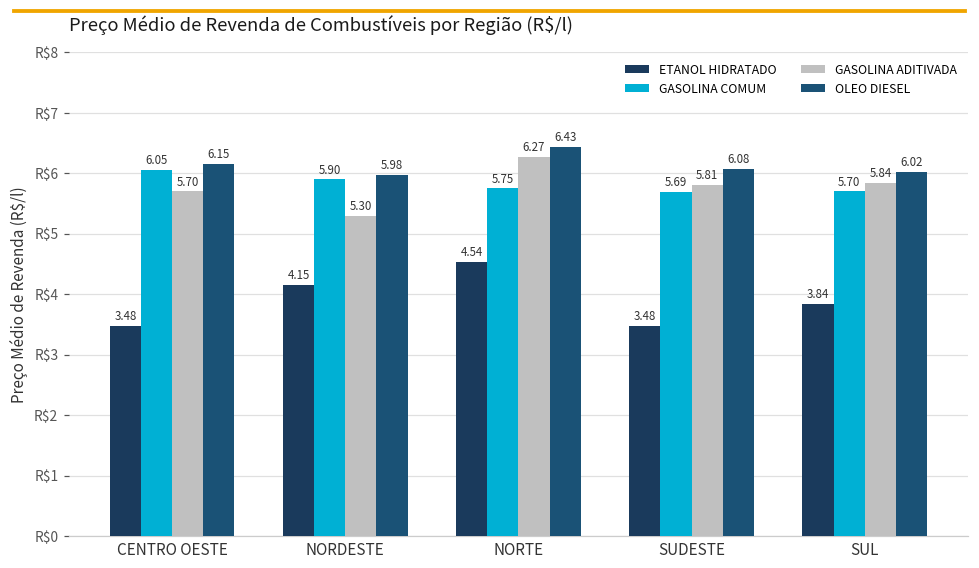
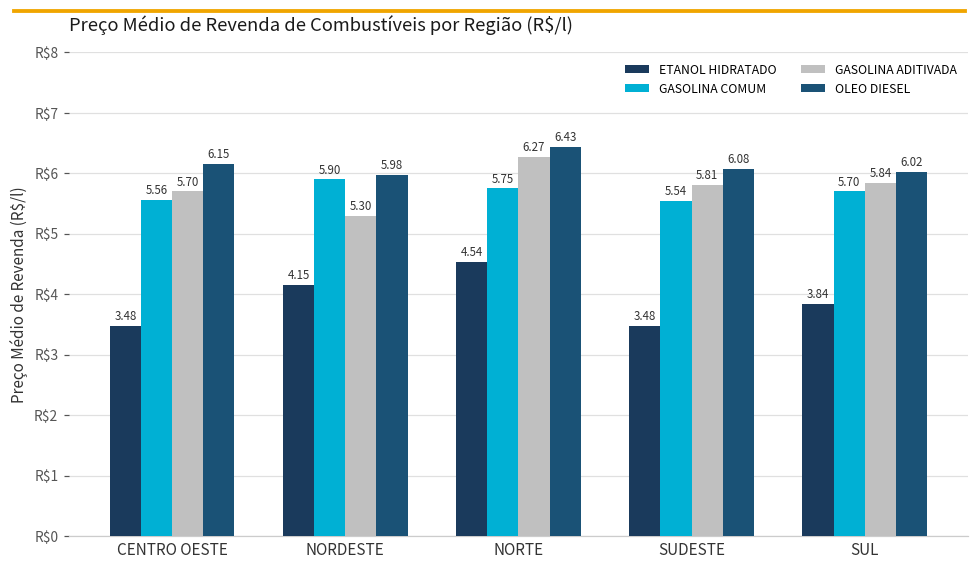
GASOLINA COMUM, CENTRO OESTE: 6.05 -> 5.56
GASOLINA COMUM, SUDESTE: 5.69 -> 5.54
